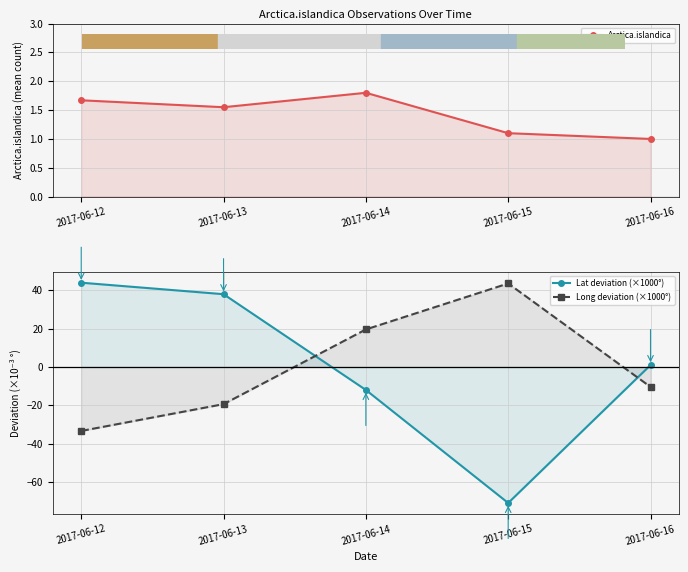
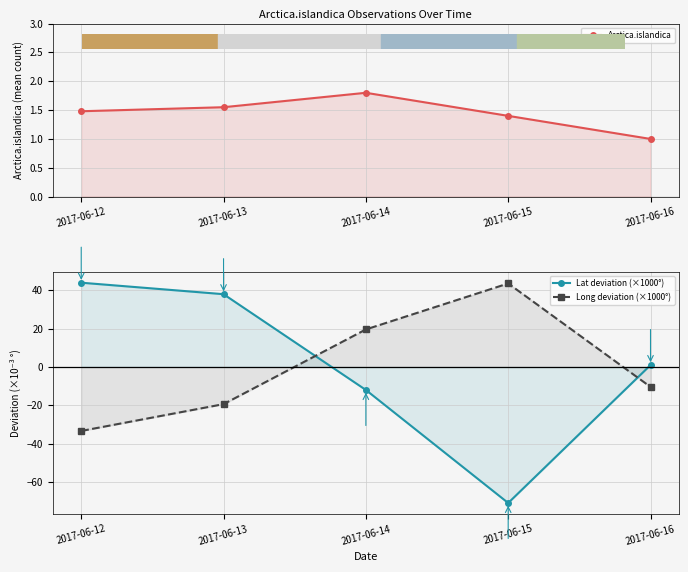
Arctica.islandica Observations Over Time, 2017-06-12: 1.7 -> 1.5
Arctica.islandica Observations Over Time, 2017-06-15: 1.1 -> 1.4
